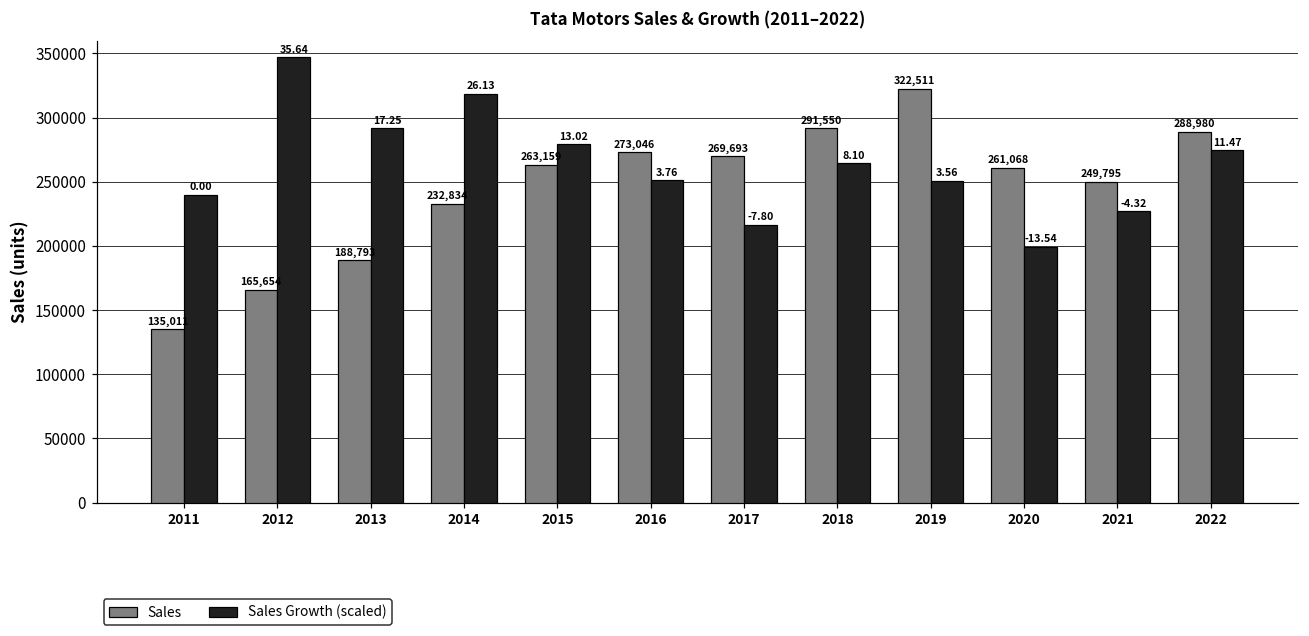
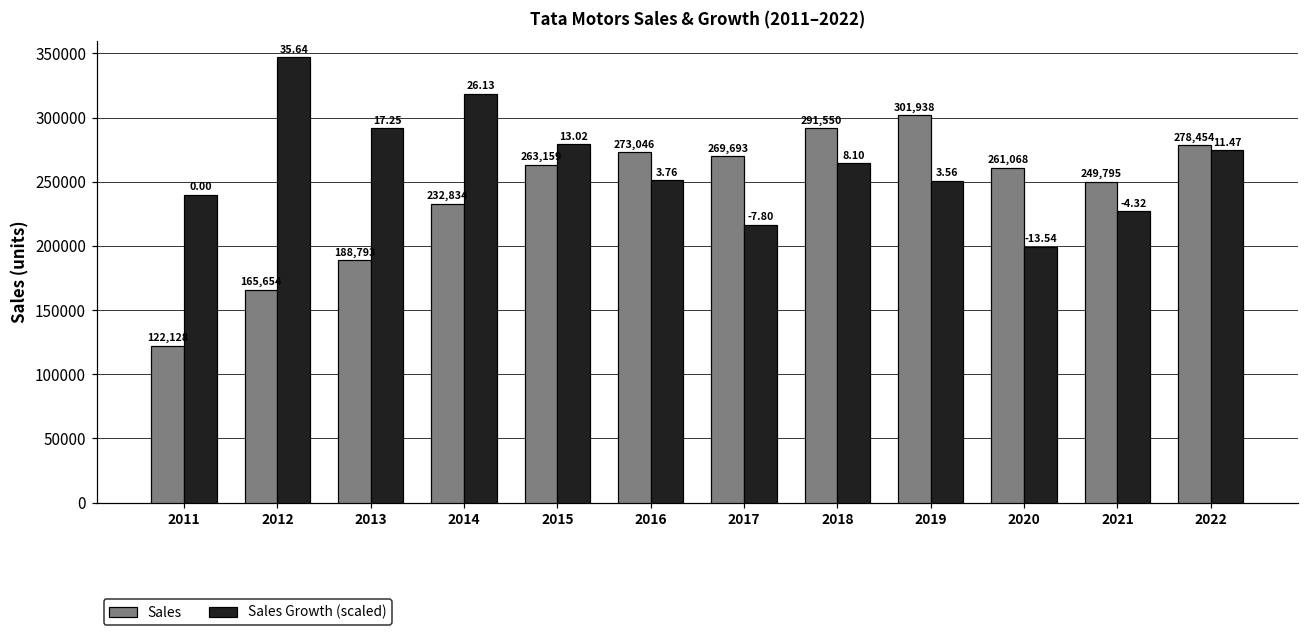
Sales, 2011: 135,011 -> 122,128
Sales, 2019: 322,511 -> 301,938
Sales, 2022: 288,980 -> 278,454
